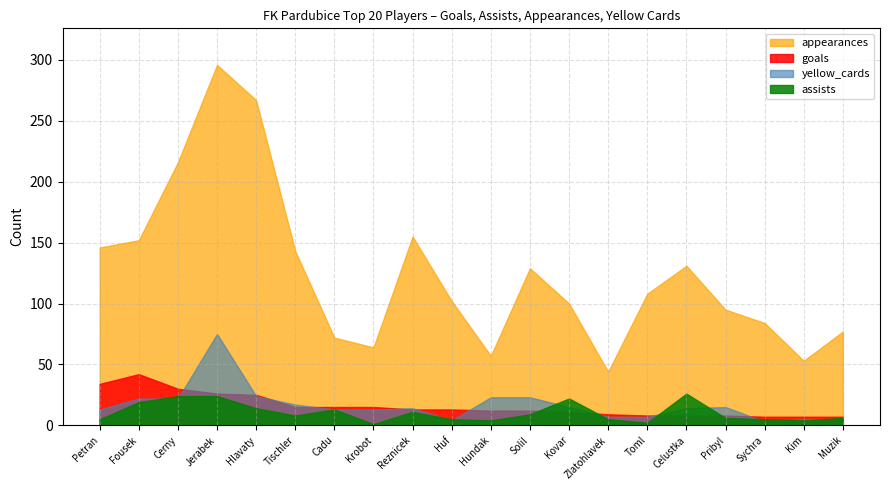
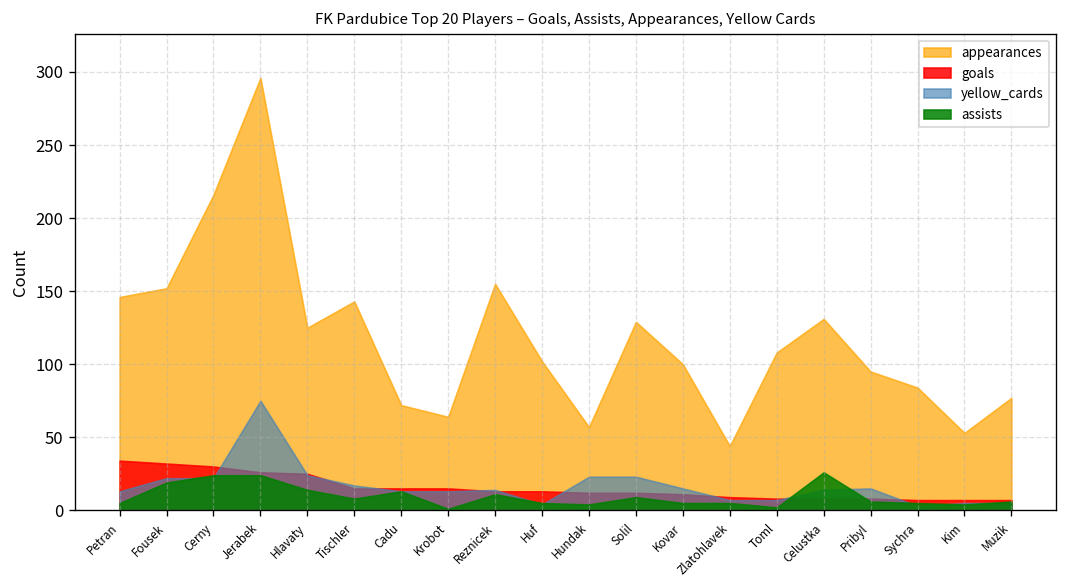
goals, Fousek: 42 -> 32
appearances, Hlavaty: 267 -> 125
assists, Kovar: 22 -> 5
